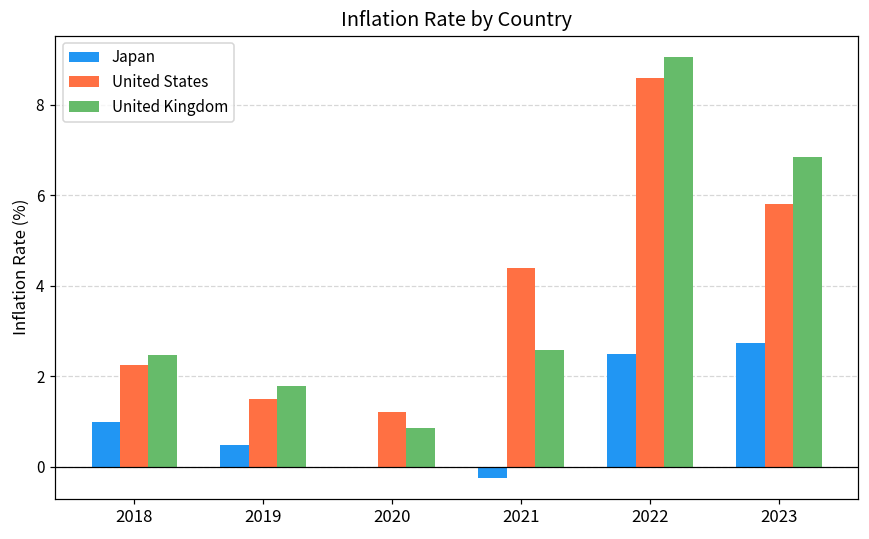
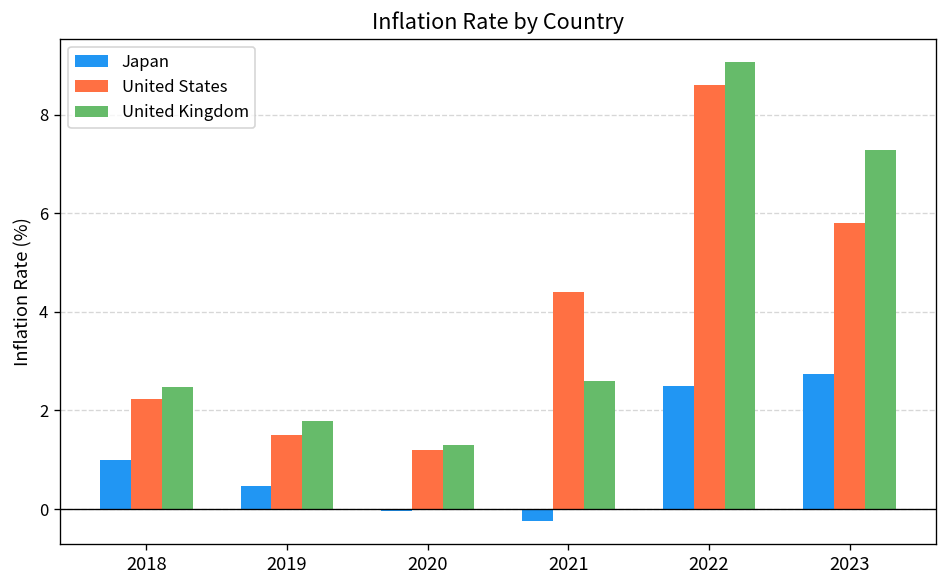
United Kingdom, 2020: 0.9 -> 1.3
United Kingdom, 2023: 6.8 -> 7.3
